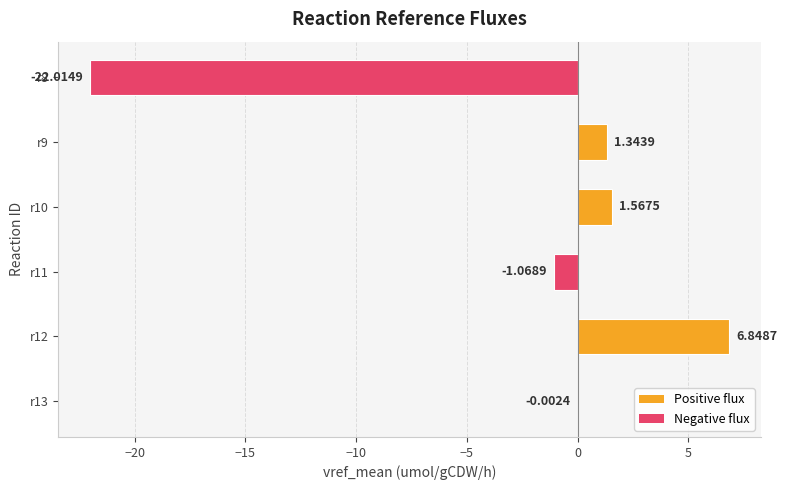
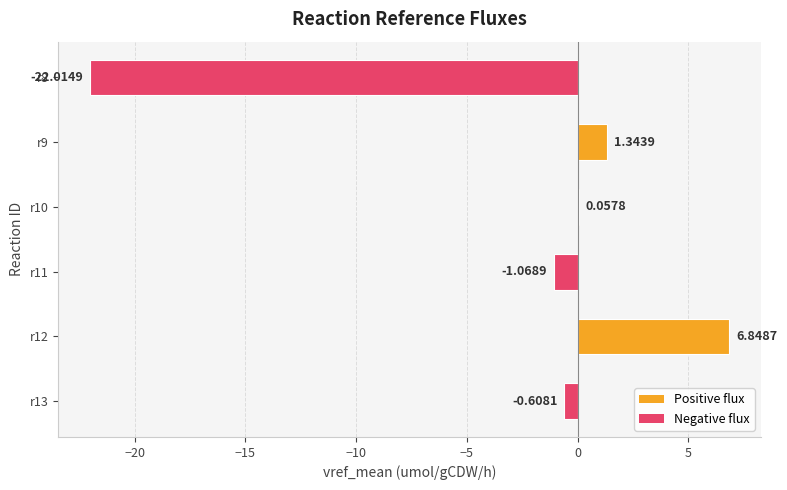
r10: 1.5675 -> 0.0578
r13: -0.0024 -> -0.6081
